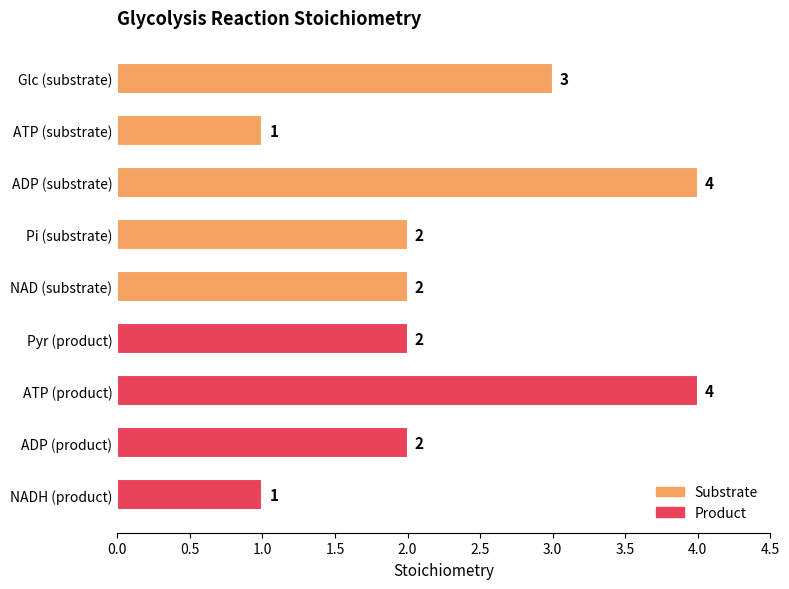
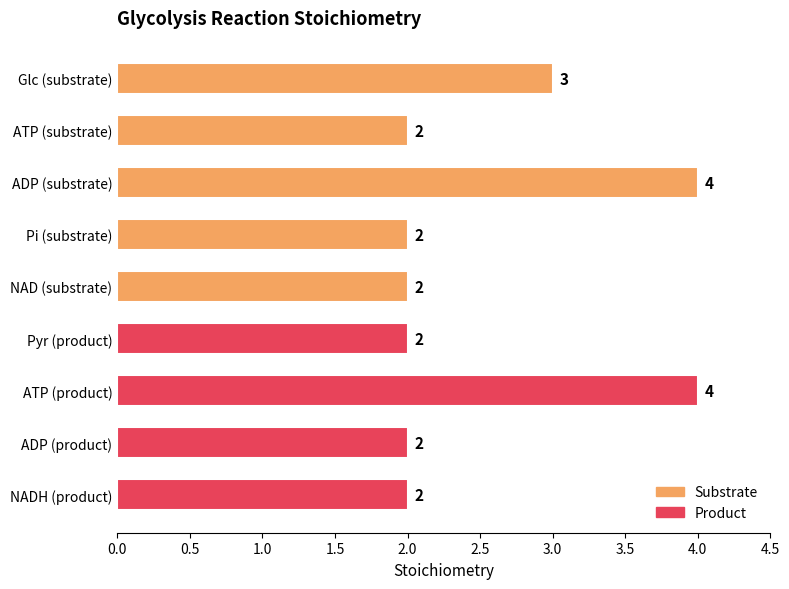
ATP (substrate): 1 -> 2
NADH (product): 1 -> 2
